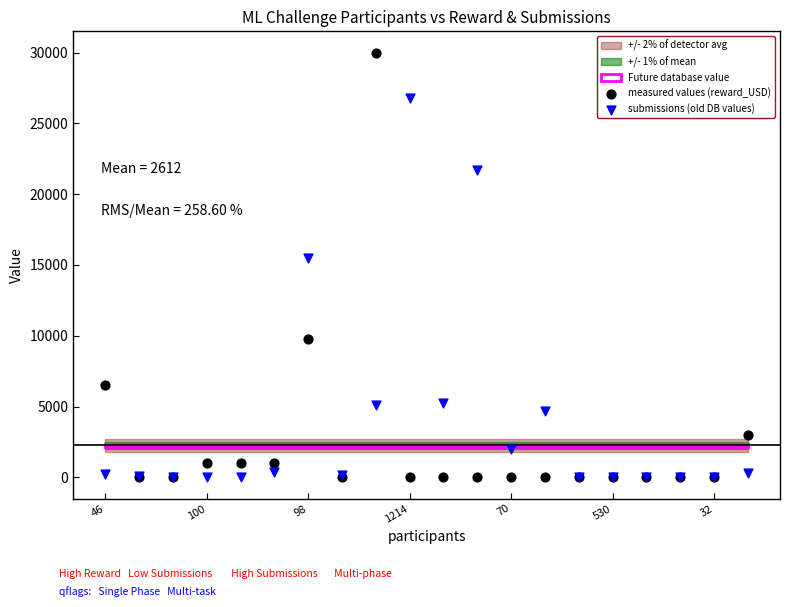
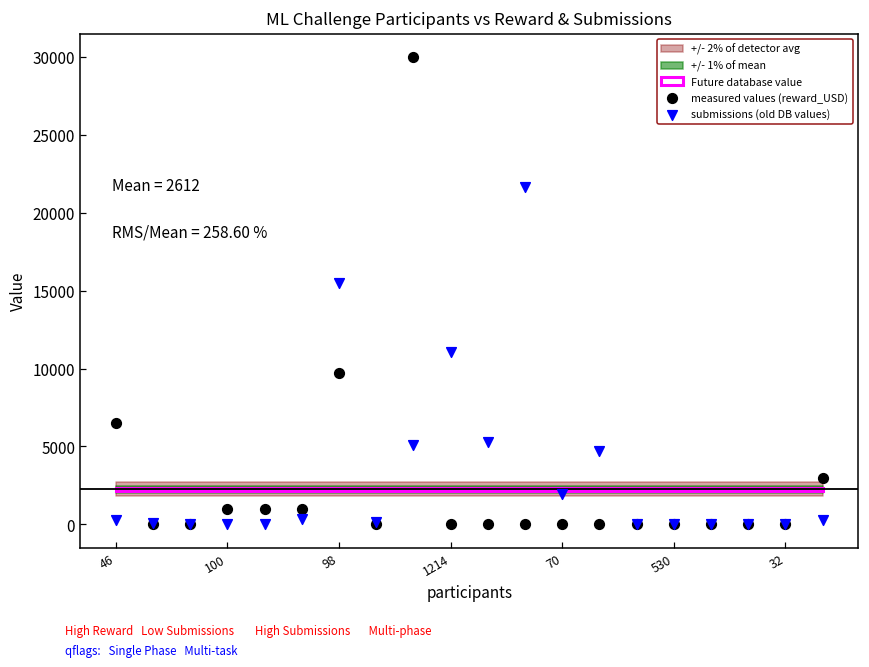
submissions (old DB values), 1214: 26800 -> 11100
